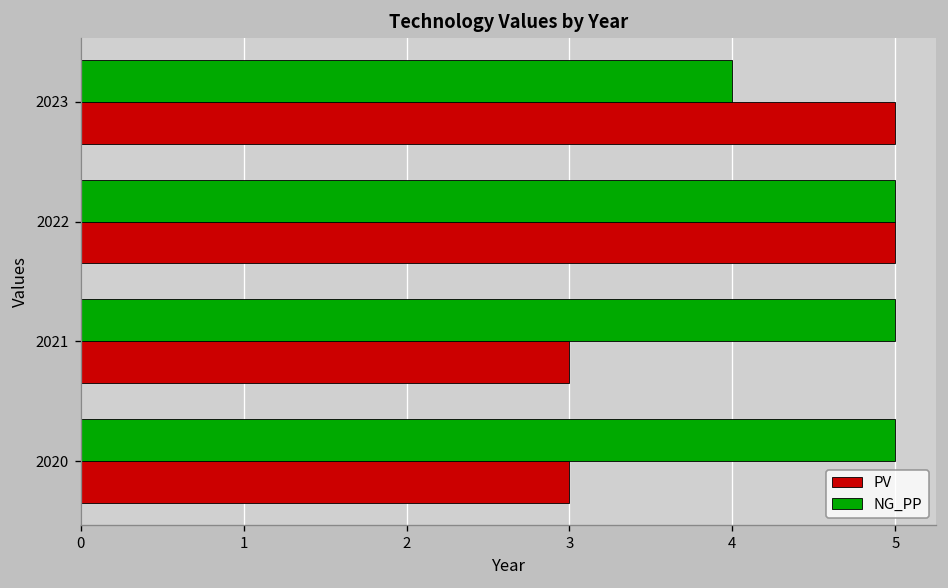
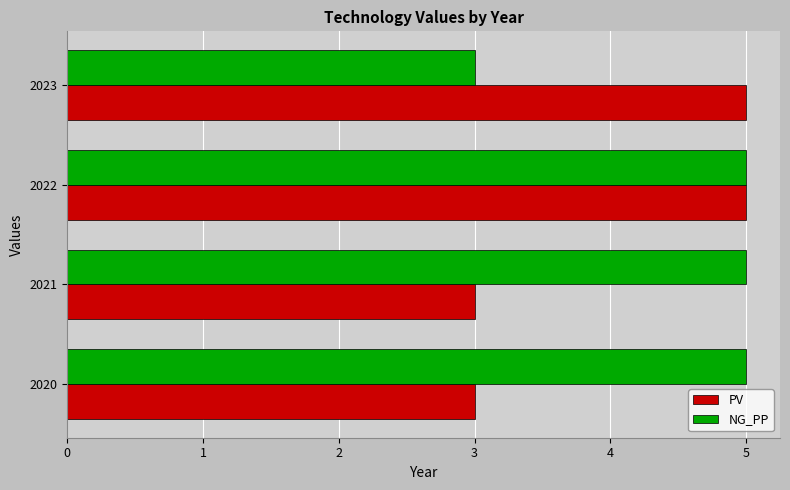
NG_PP, 2023: 4 -> 3
